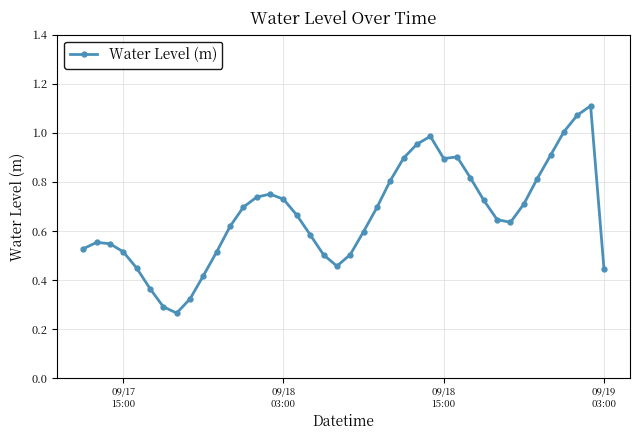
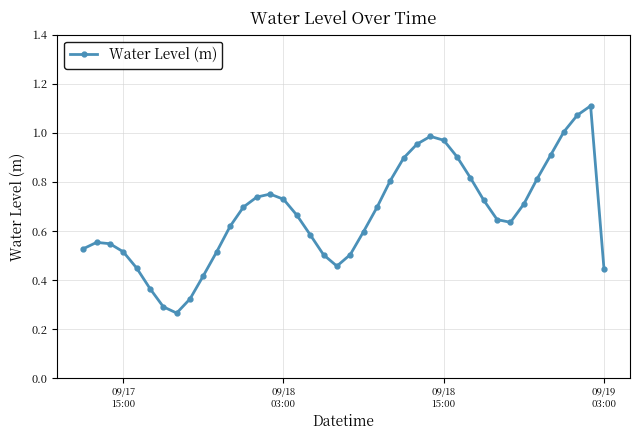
09/18 15:00: 0.90 -> 0.97
